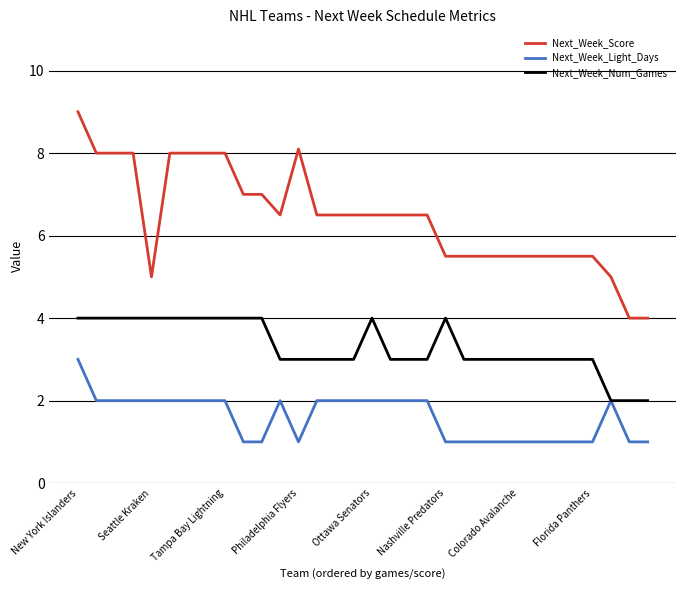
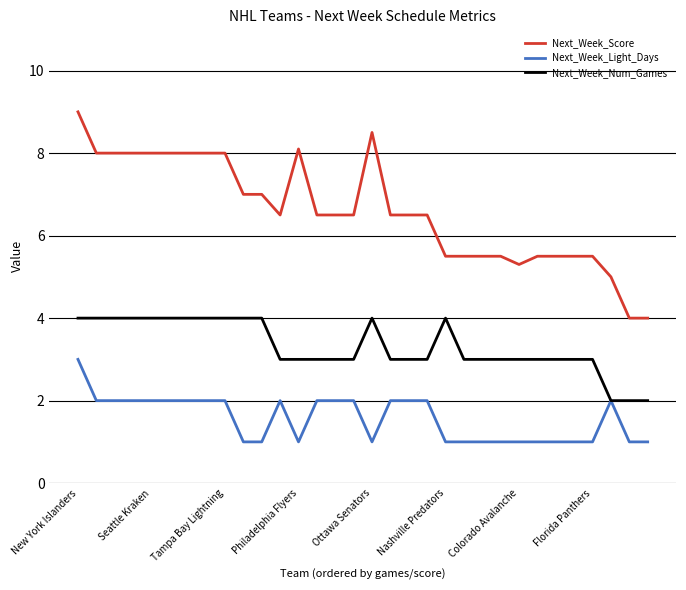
Next_Week_Score, Seattle Kraken: 5 -> 8
Next_Week_Score, Ottawa Senators: 6.5 -> 8.5
Next_Week_Light_Days, Ottawa Senators: 2 -> 1
Next_Week_Score, Colorado Avalanche: 5.5 -> 5.3
